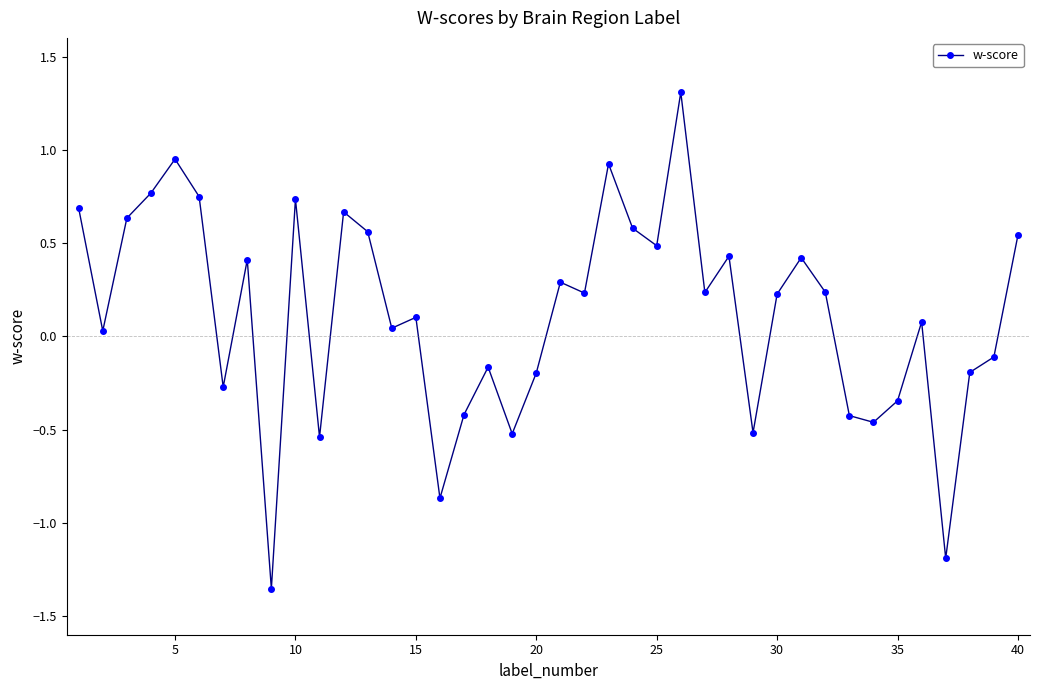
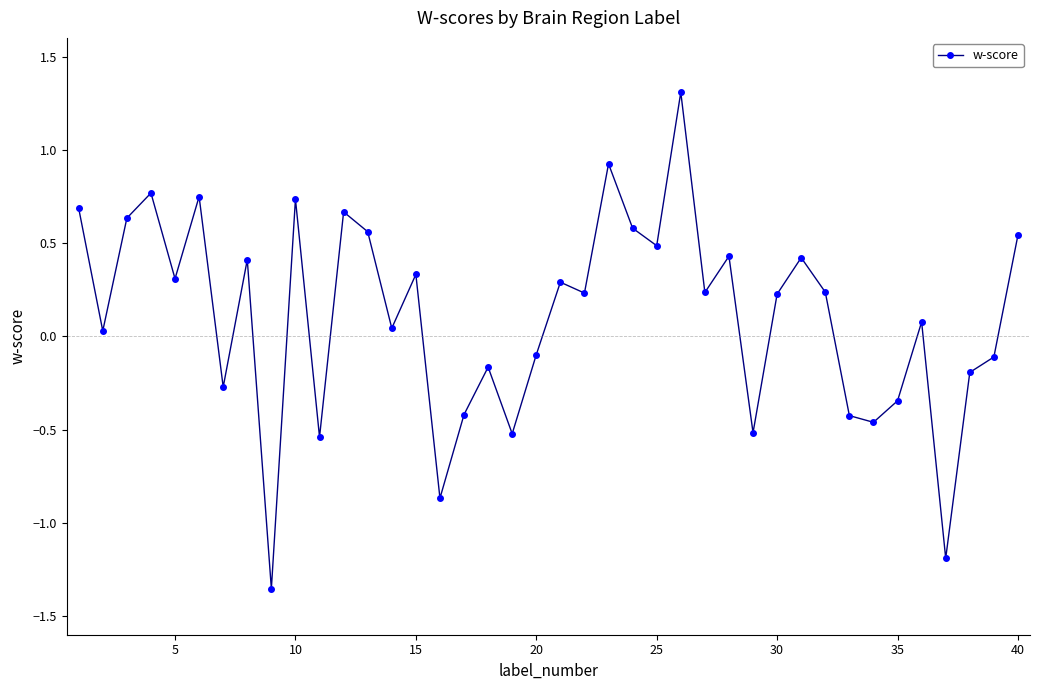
5: 0.95 -> 0.31
15: 0.10 -> 0.33
20: -0.20 -> -0.10
